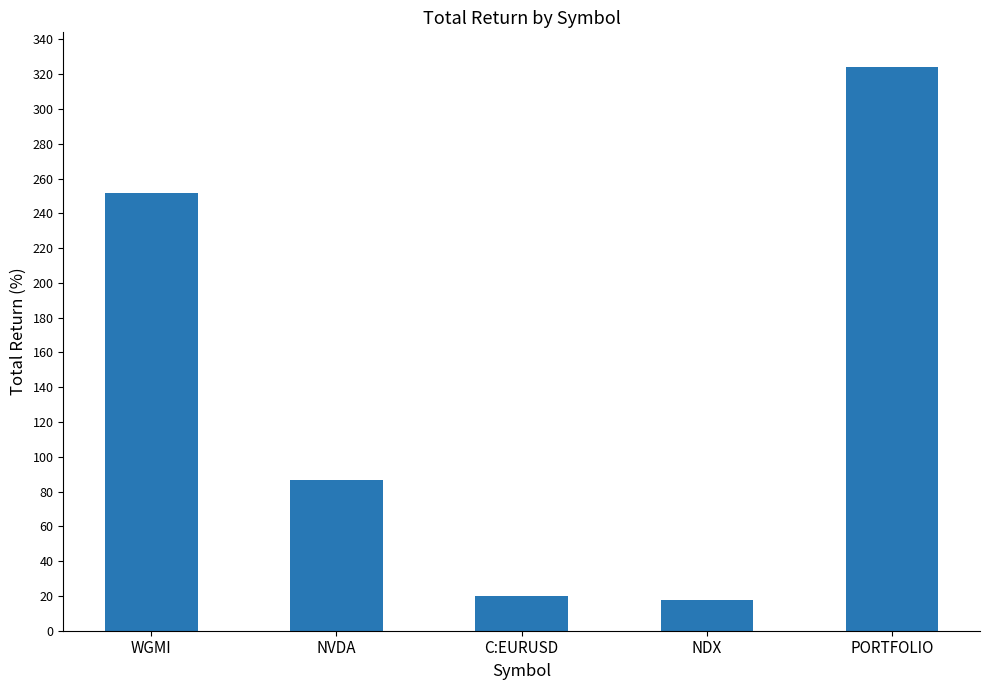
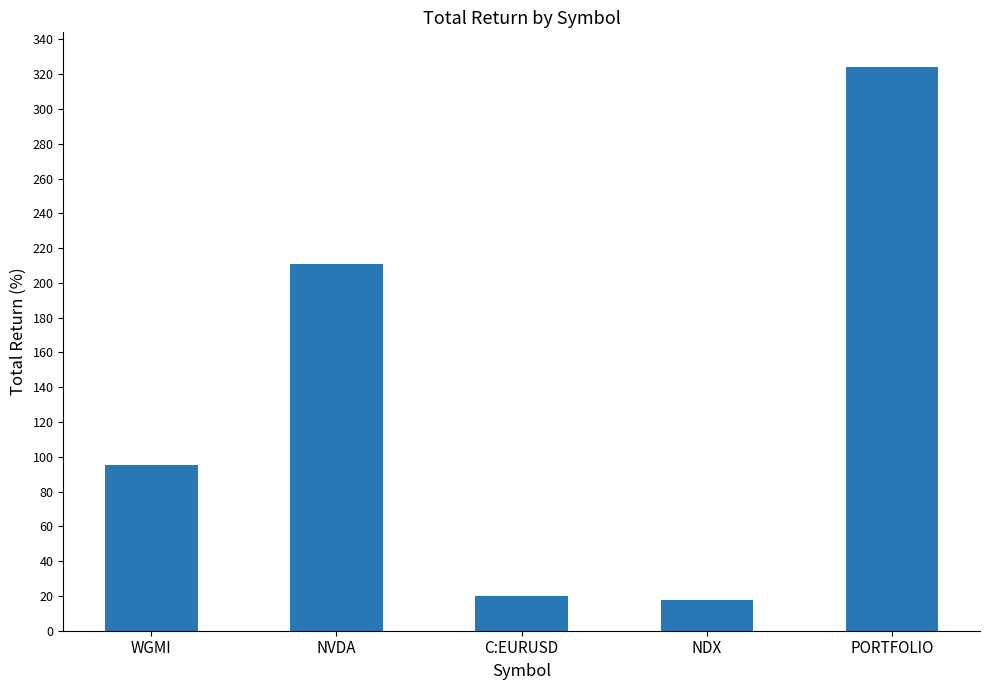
WGMI: 252 -> 96
NVDA: 87 -> 211
